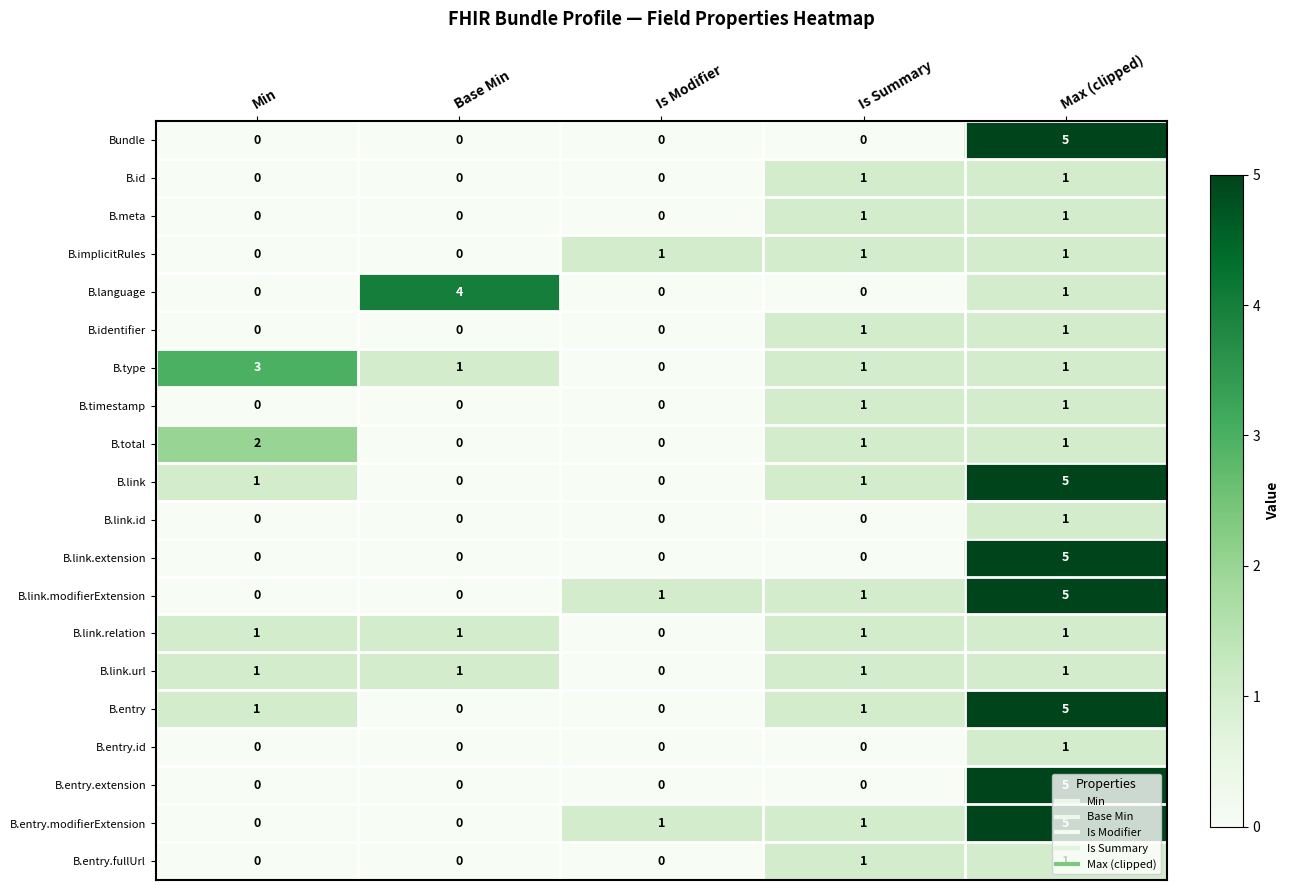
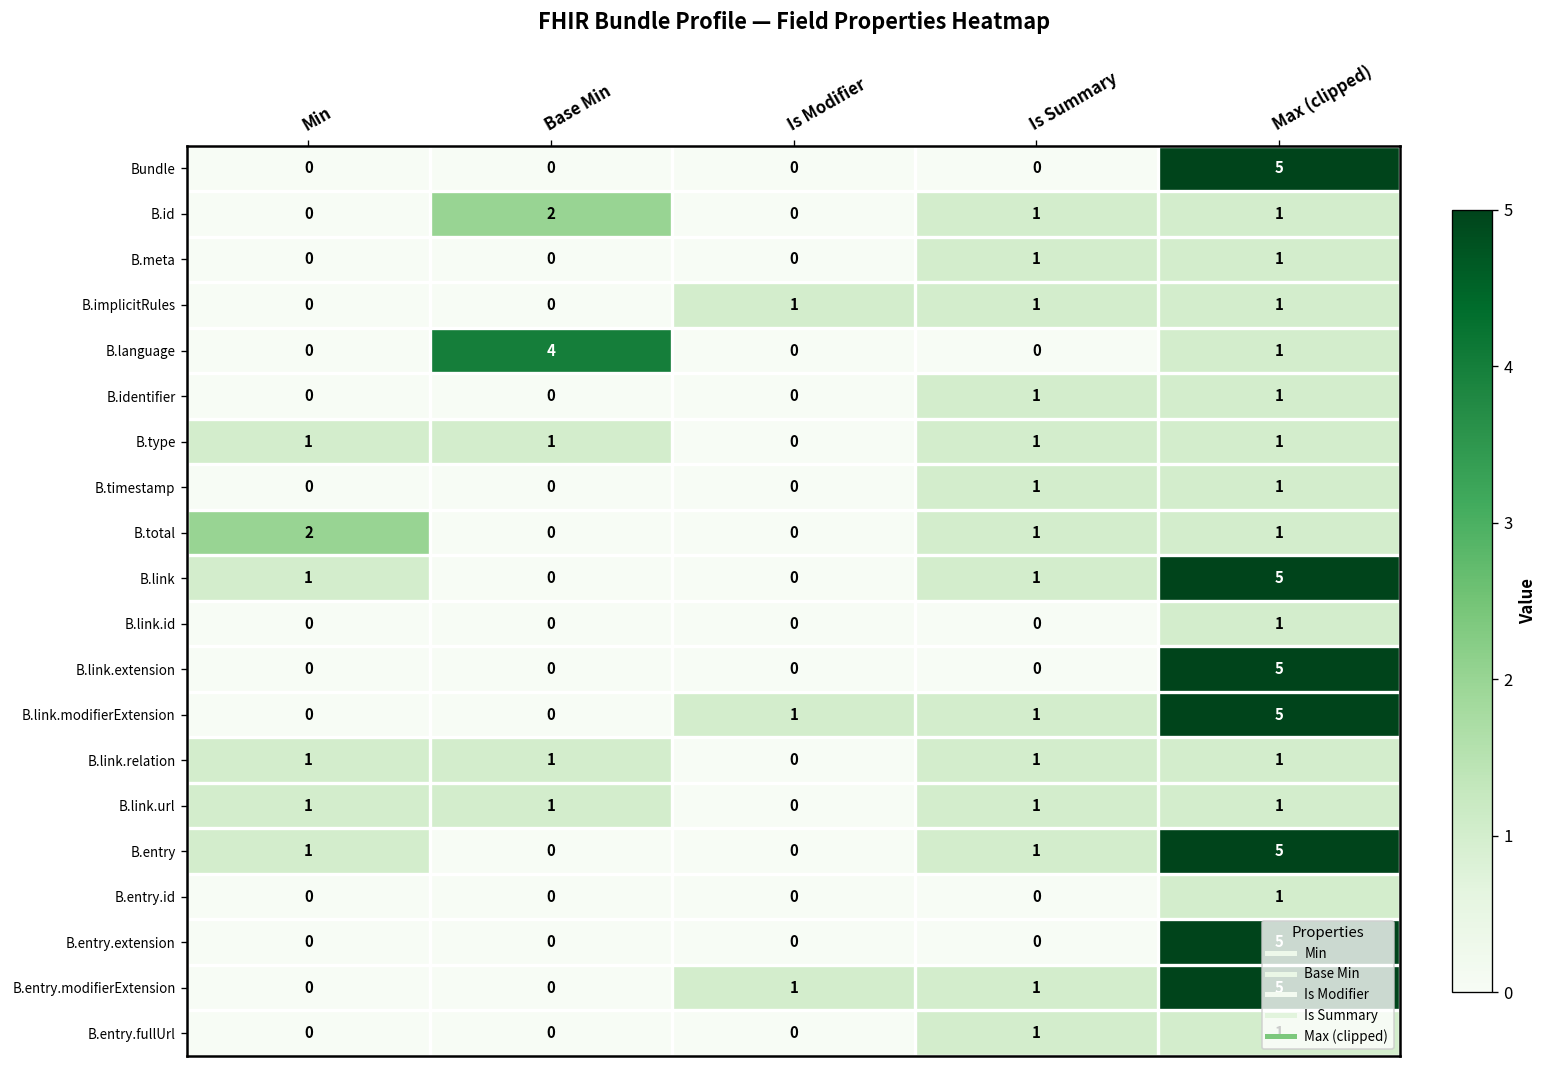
B.id, Base Min: 0 -> 2
B.type, Min: 3 -> 1
